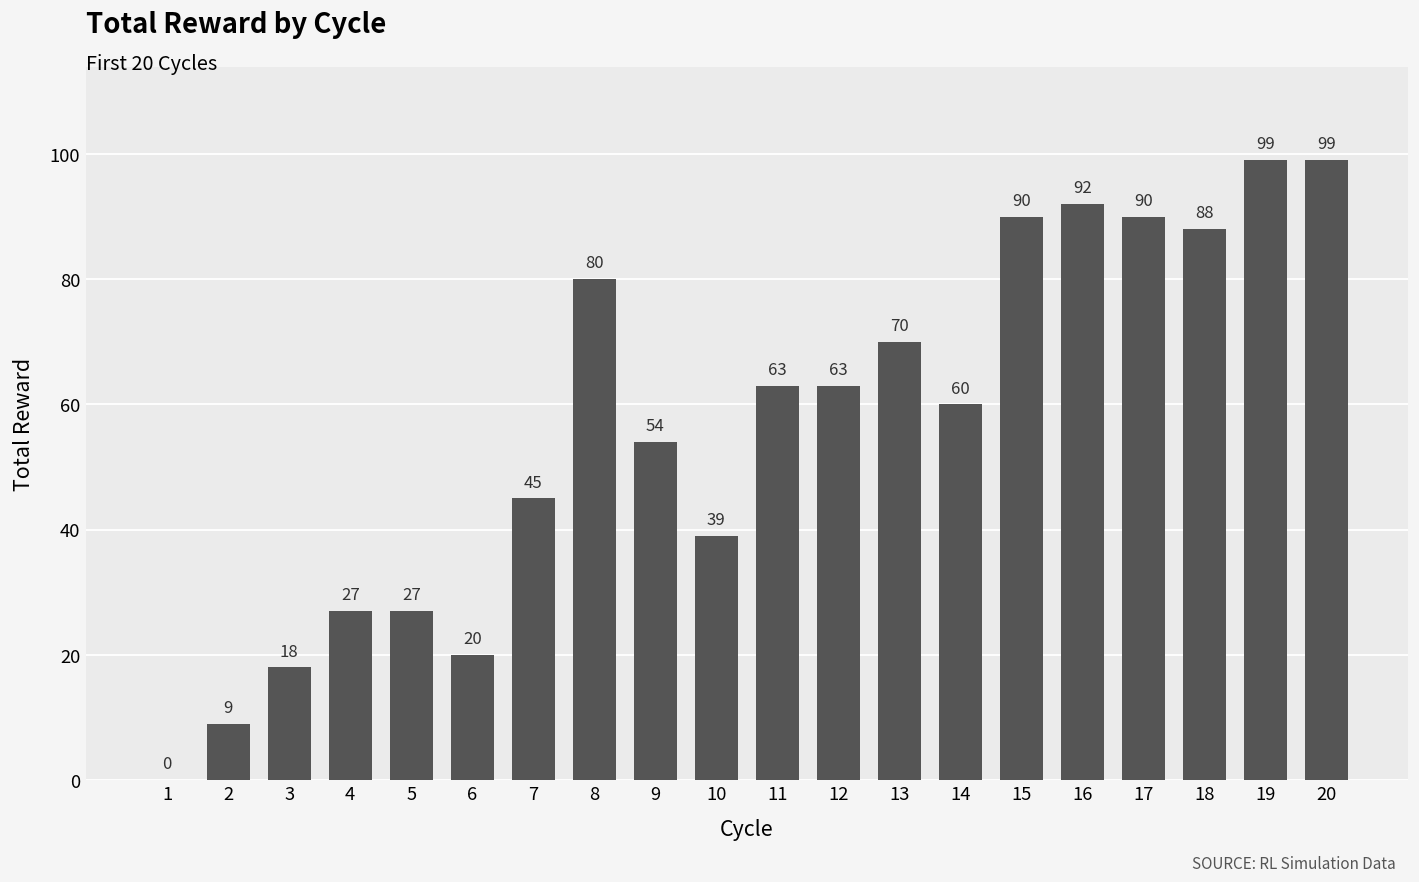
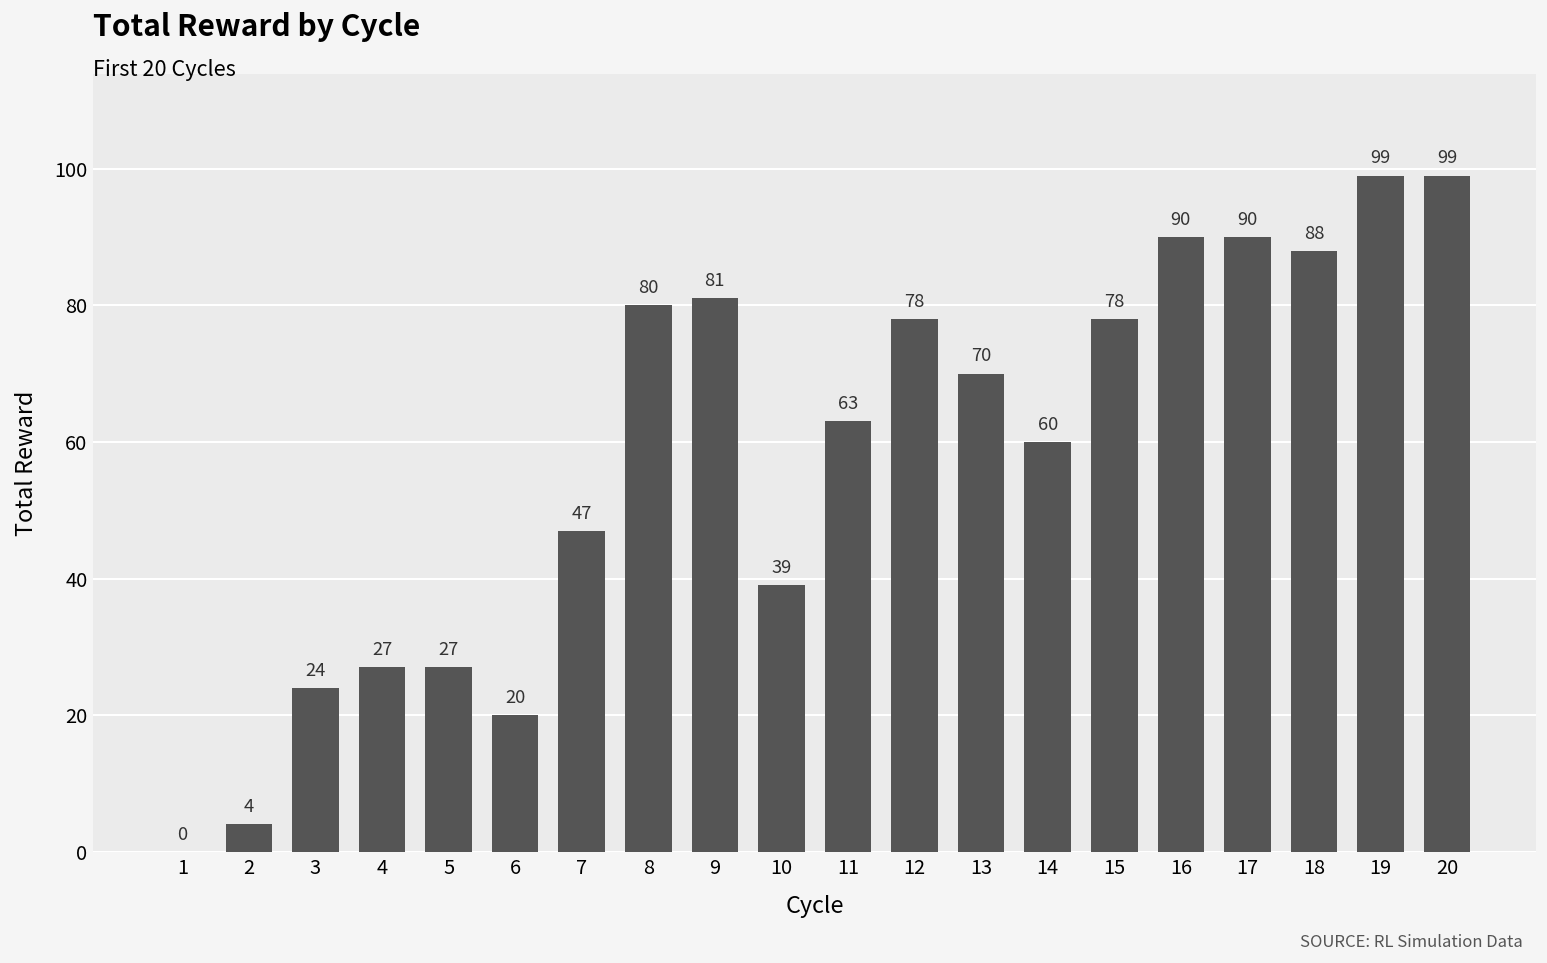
2: 9 -> 4
3: 18 -> 24
7: 45 -> 47
9: 54 -> 81
12: 63 -> 78
15: 90 -> 78
16: 92 -> 90
